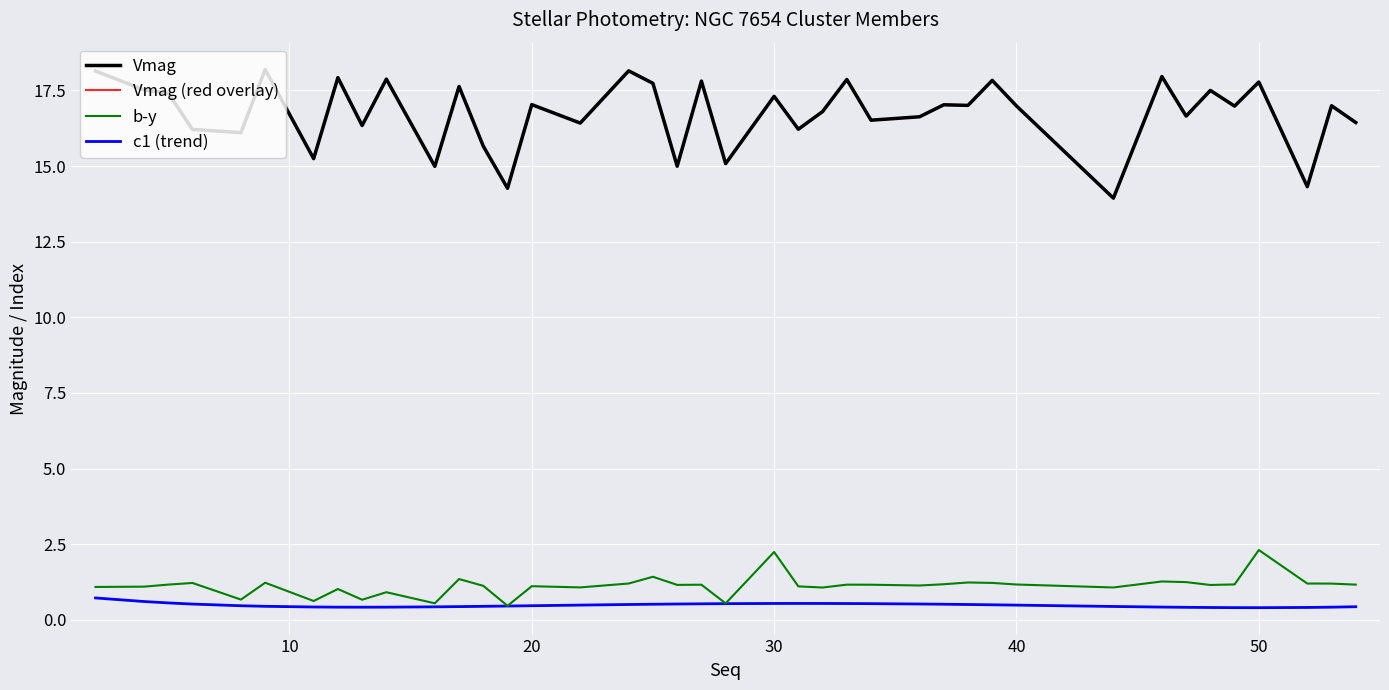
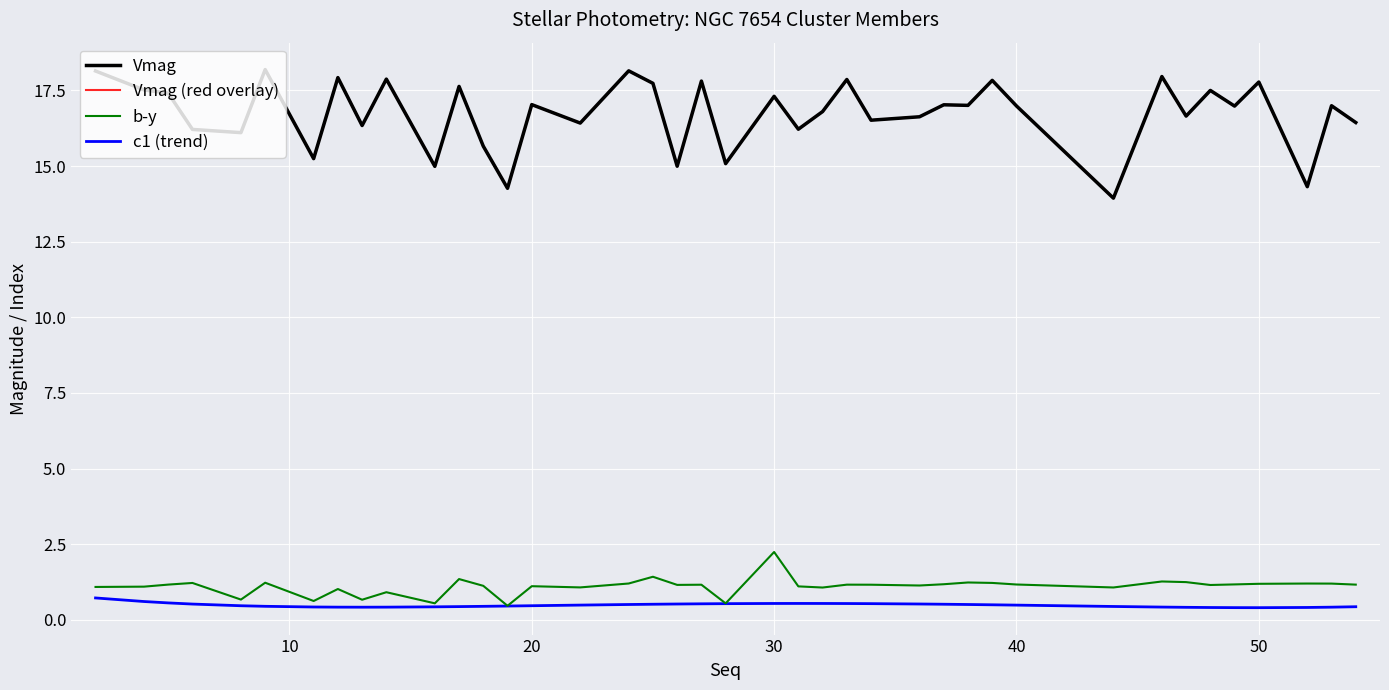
b-y, 50: 2.3 -> 1.2
